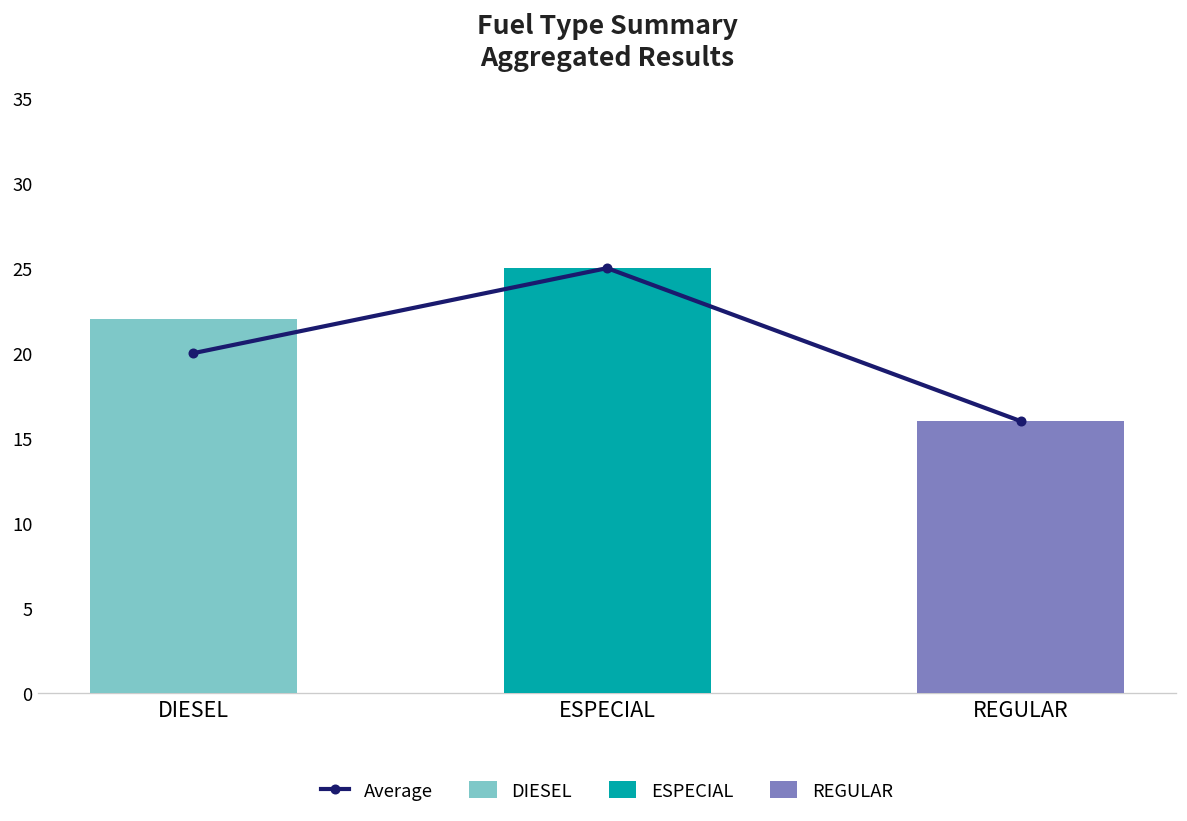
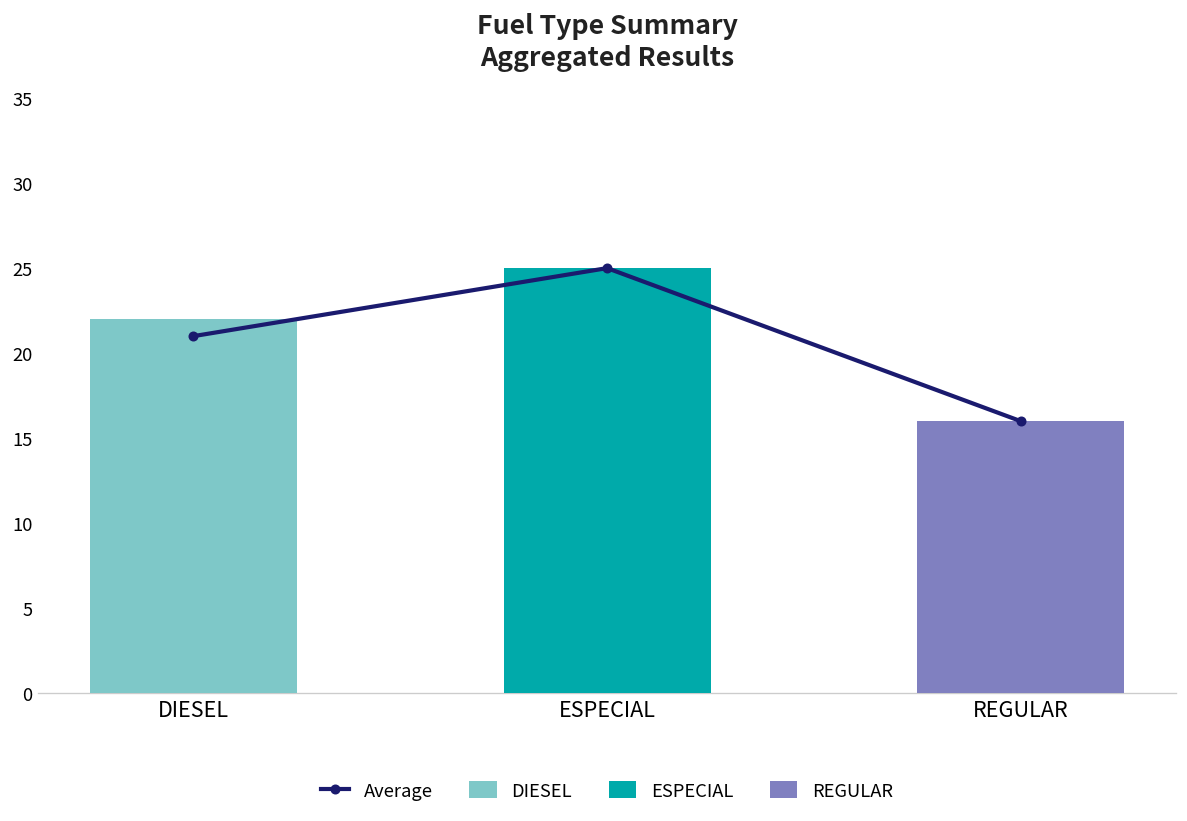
Average, DIESEL: 20 -> 21
